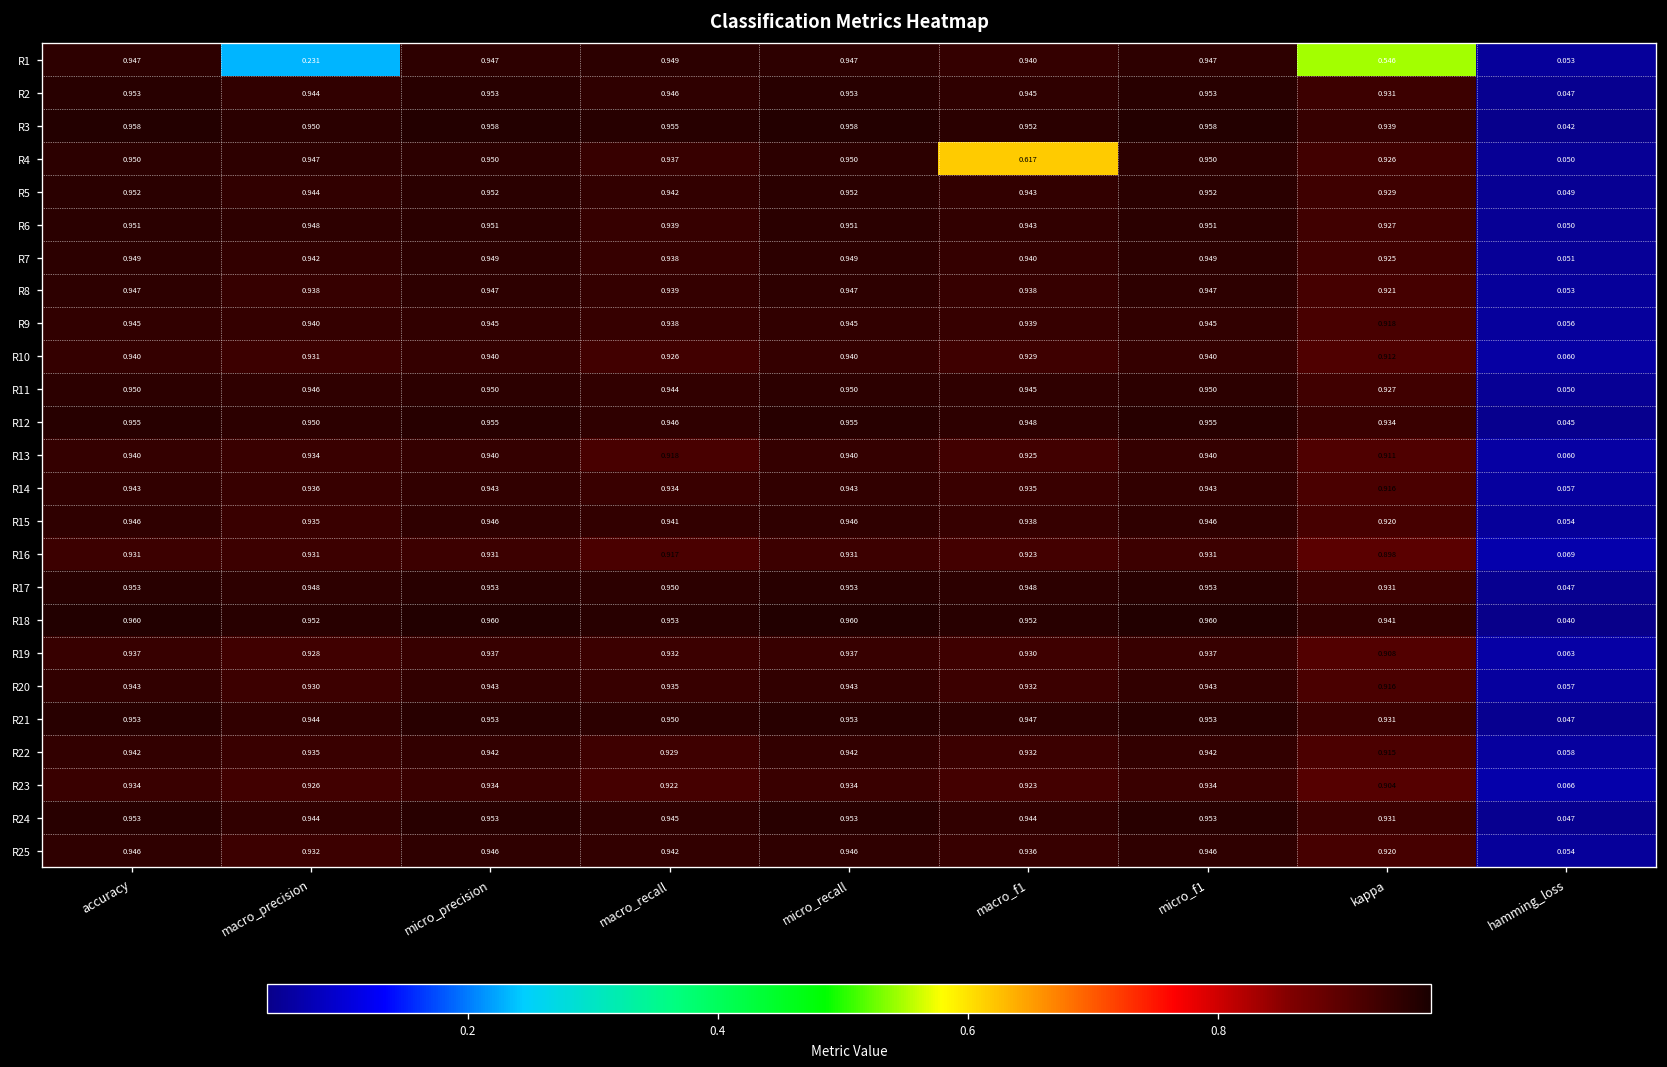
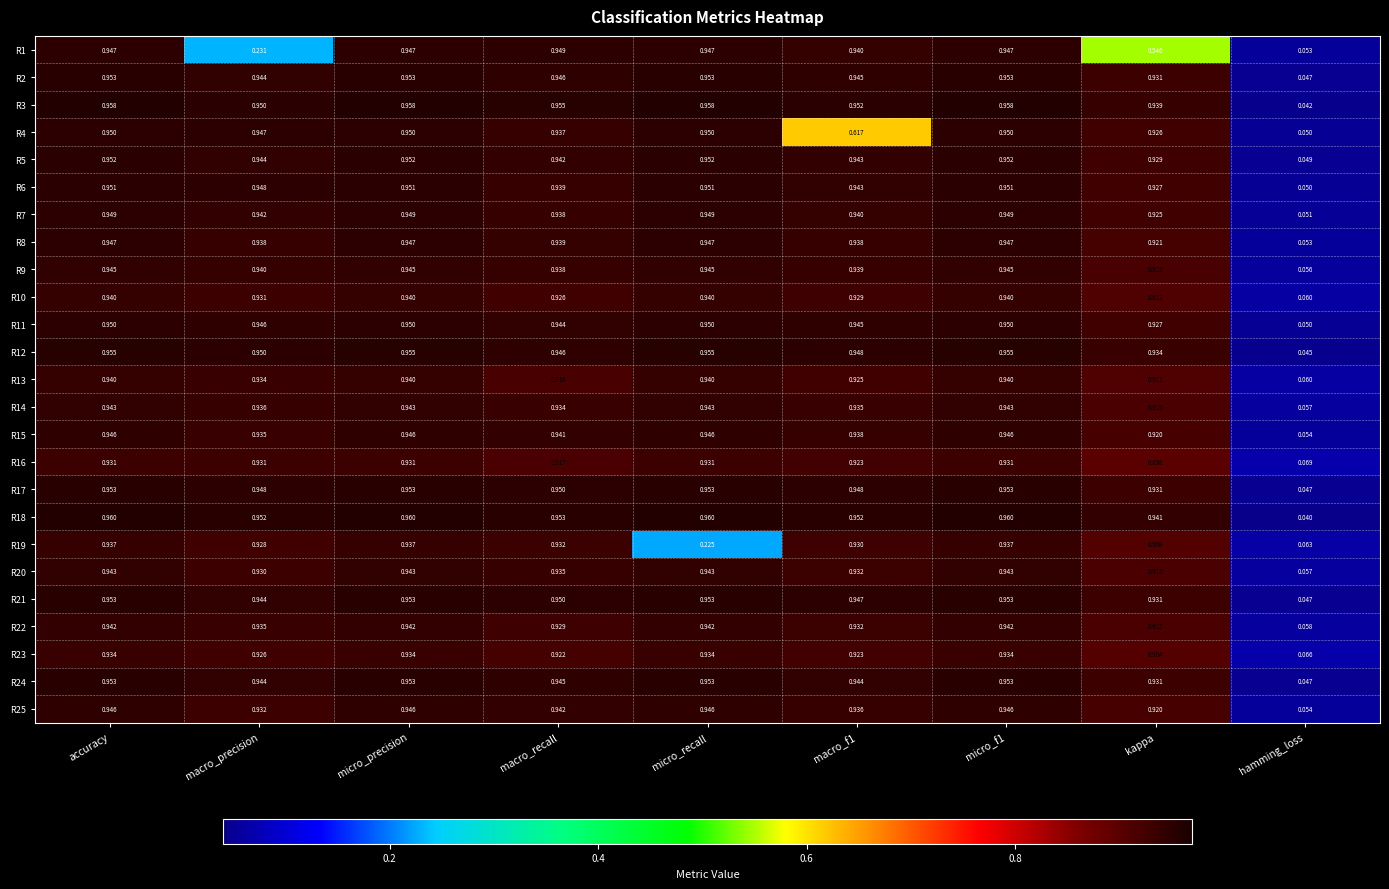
R19, micro_recall: 0.937 -> 0.225
